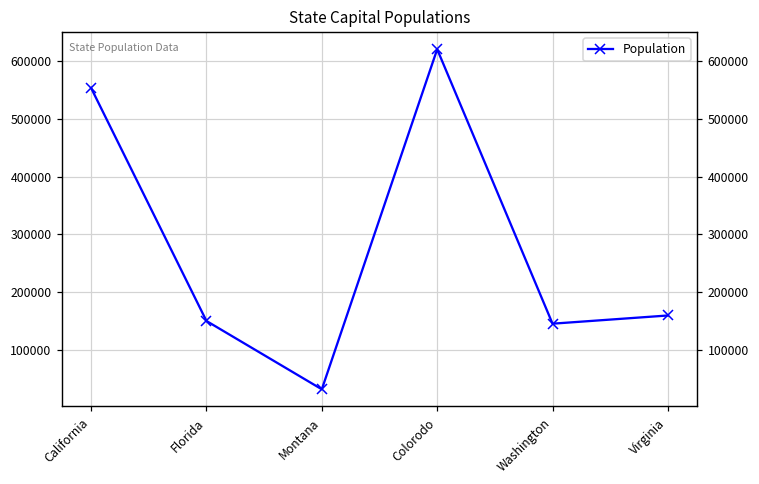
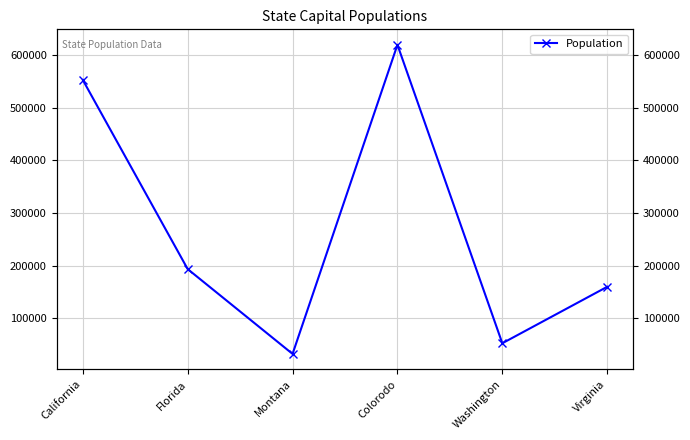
Florida: 150000 -> 190000
Washington: 150000 -> 50000
